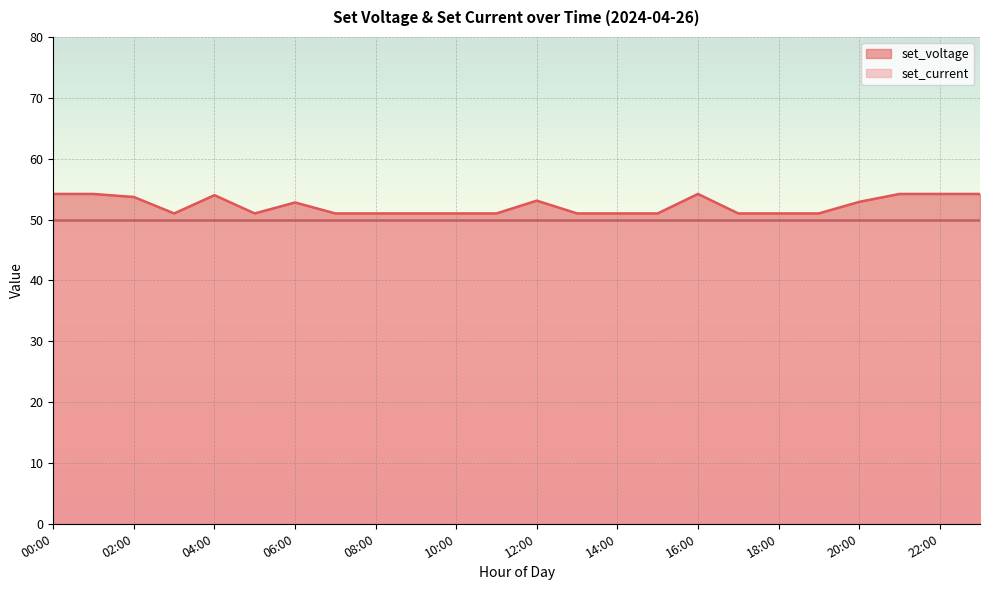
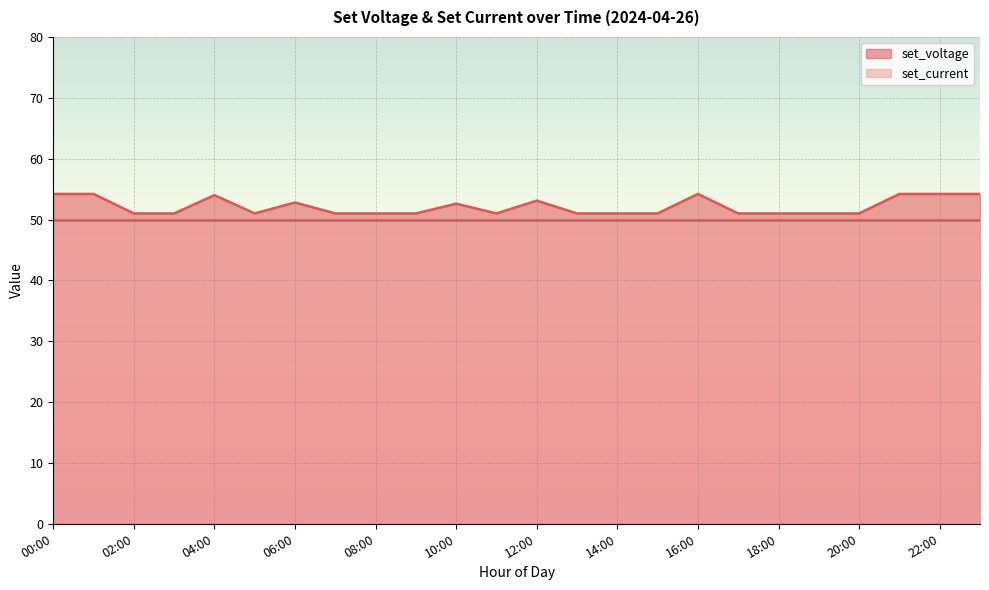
set_voltage, 02:00: 54 -> 51
set_voltage, 10:00: 51 -> 53
set_voltage, 20:00: 53 -> 51
